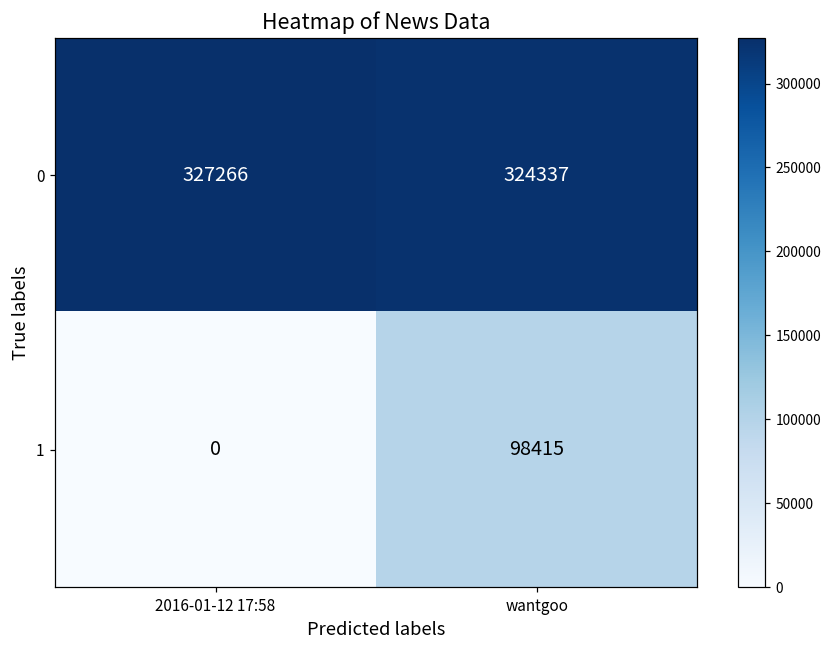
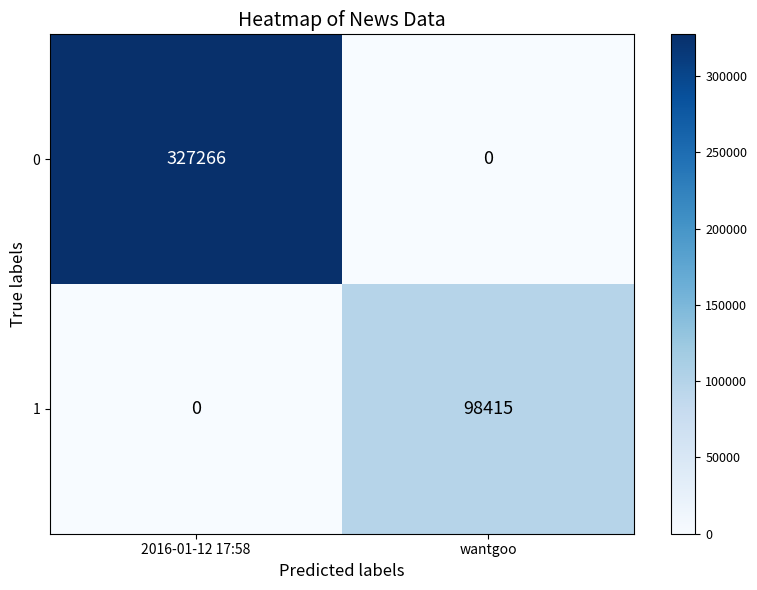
0, wantgoo: 324337 -> 0
